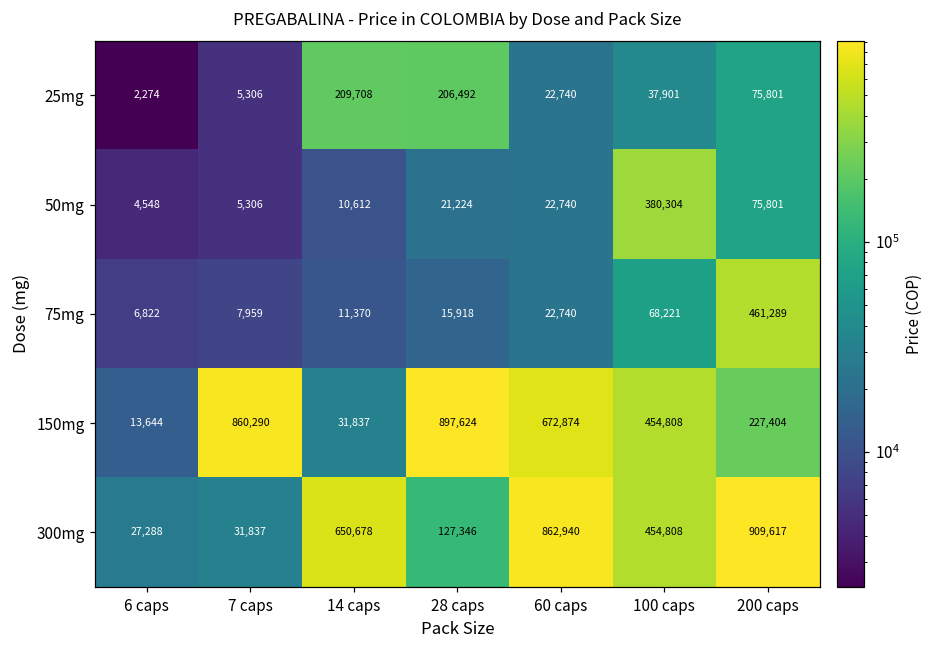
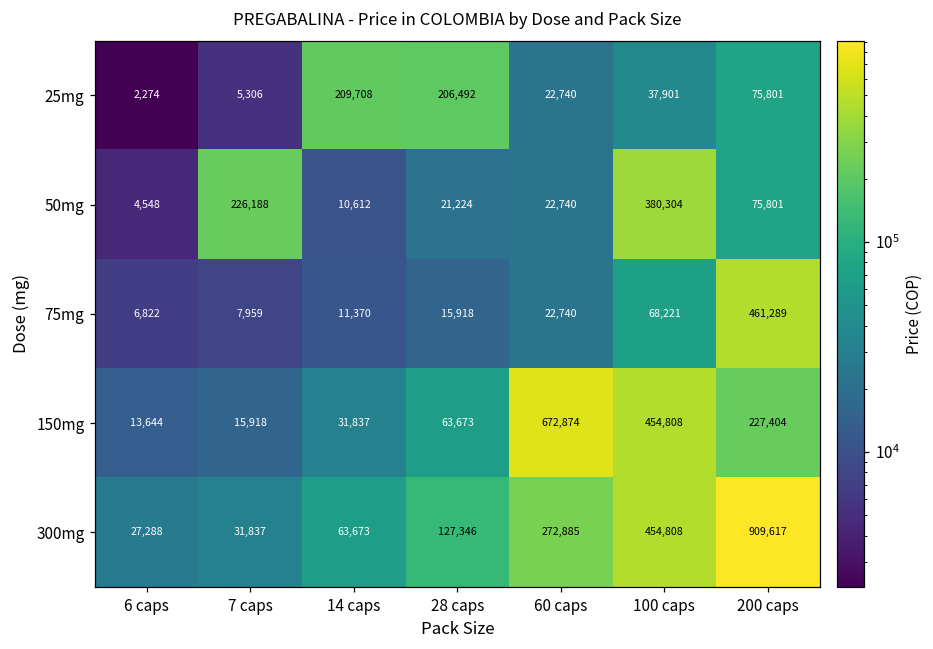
50mg, 7 caps: 5,306 -> 226,188
150mg, 7 caps: 860,290 -> 15,918
150mg, 28 caps: 897,624 -> 63,673
300mg, 14 caps: 650,678 -> 63,673
300mg, 60 caps: 862,940 -> 272,885
